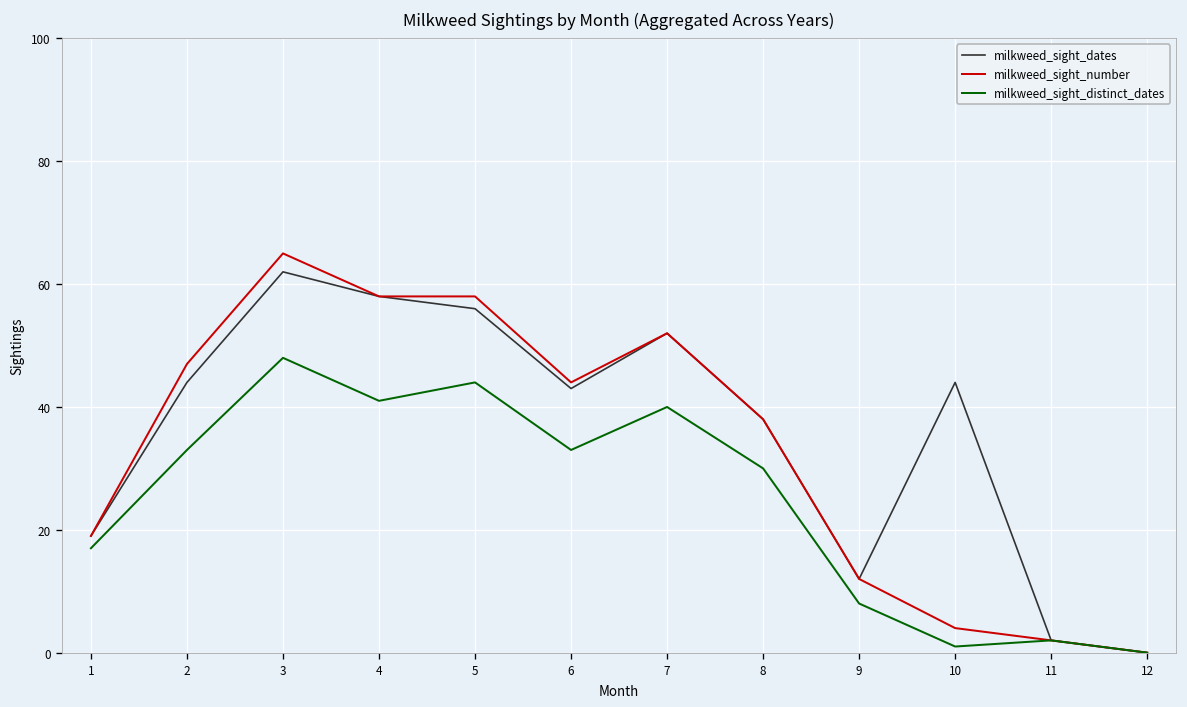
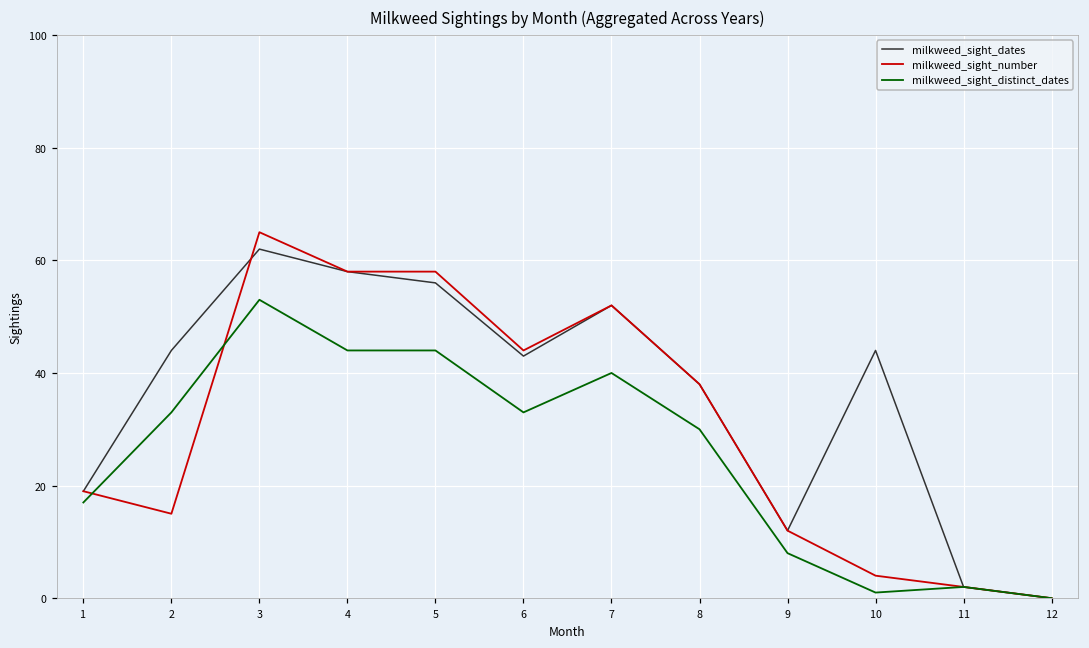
milkweed_sight_number, 2: 47 -> 15
milkweed_sight_distinct_dates, 3: 48 -> 53
milkweed_sight_distinct_dates, 4: 41 -> 44
